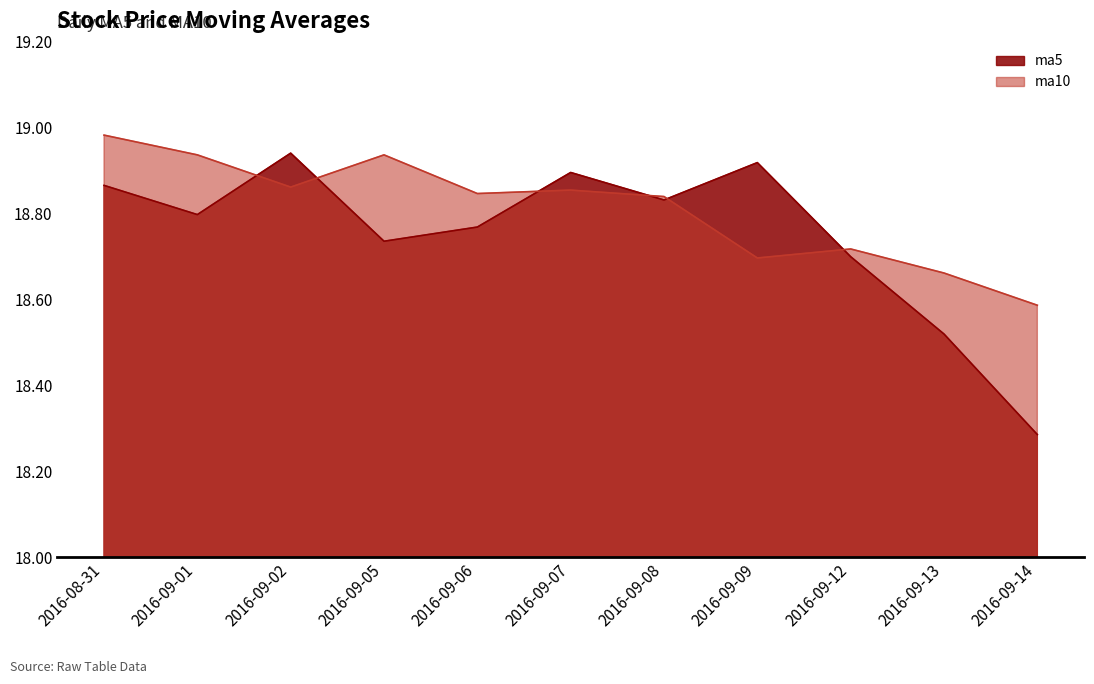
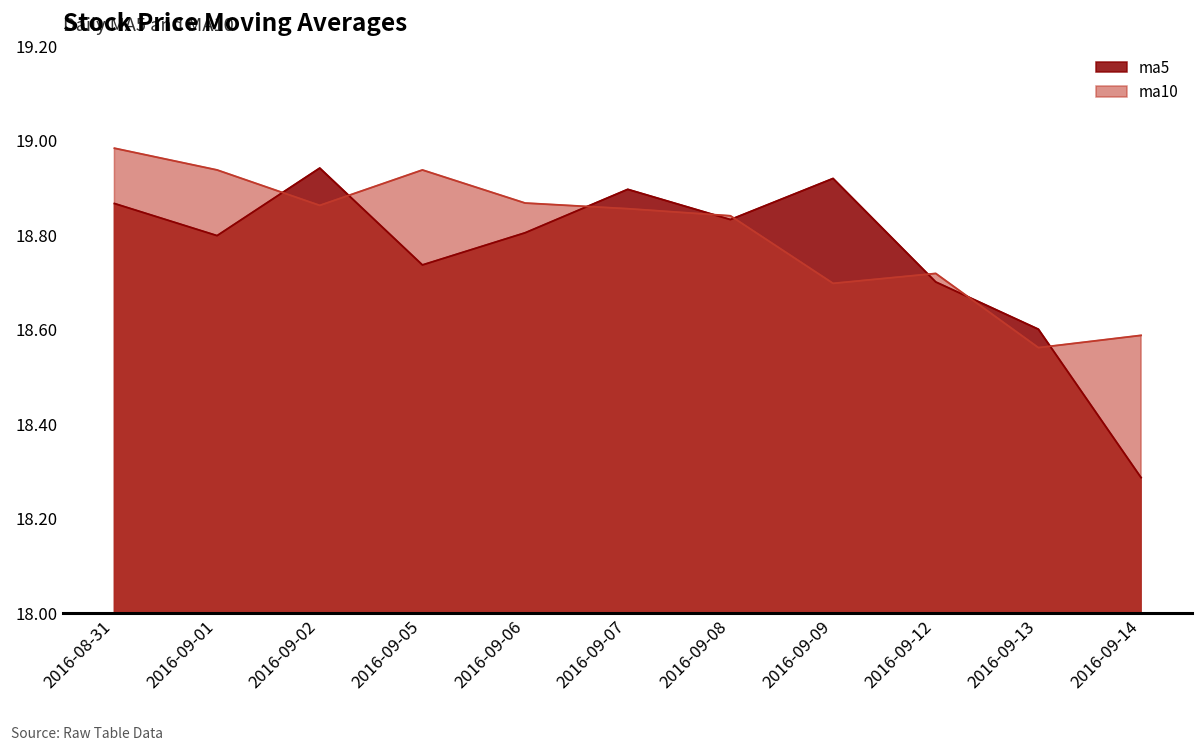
ma5, 2016-09-06: 18.77 -> 18.80
ma10, 2016-09-06: 18.85 -> 18.87
ma5, 2016-09-13: 18.52 -> 18.60
ma10, 2016-09-13: 18.66 -> 18.56
